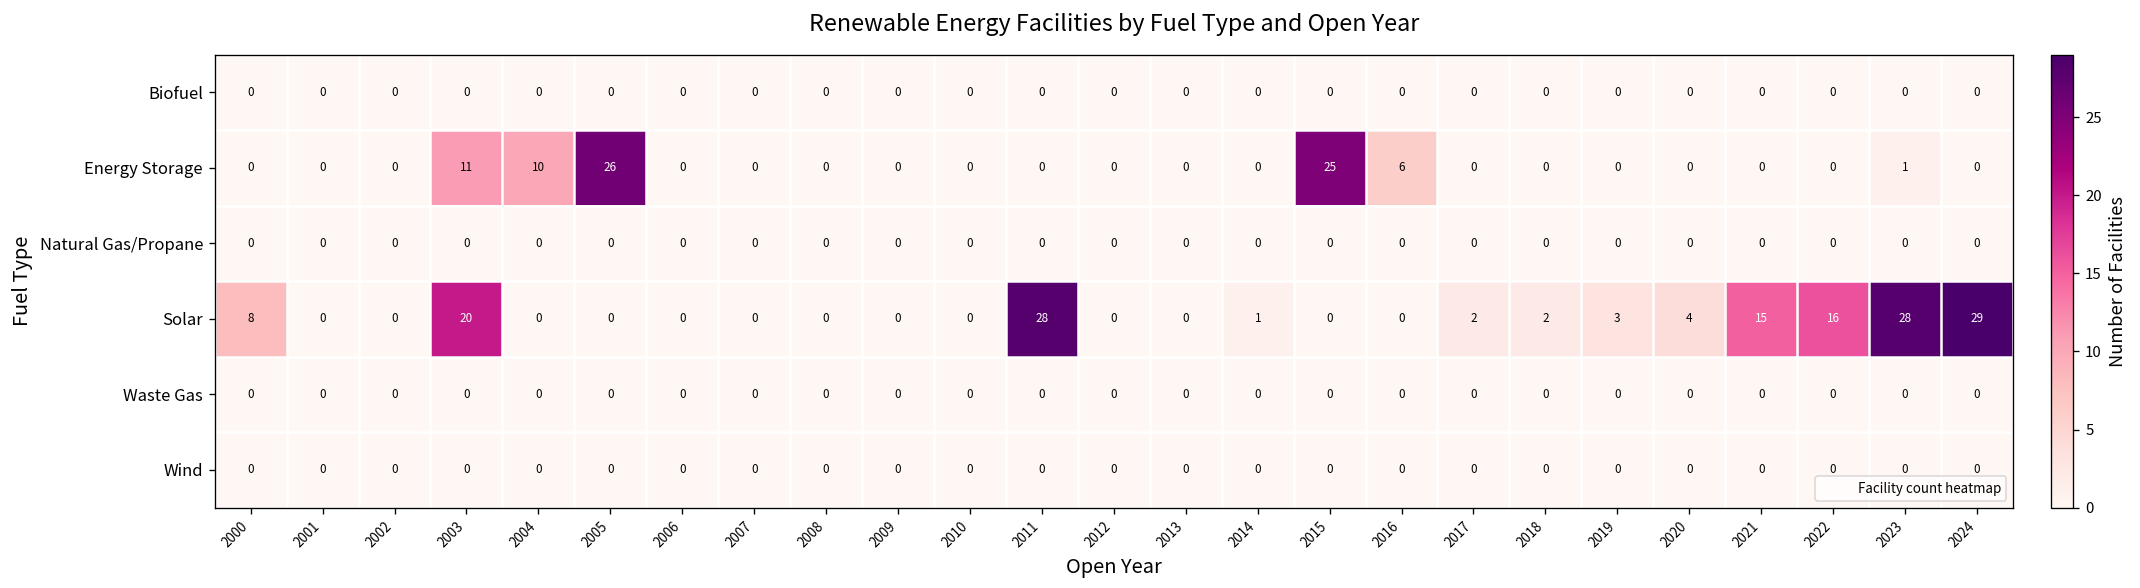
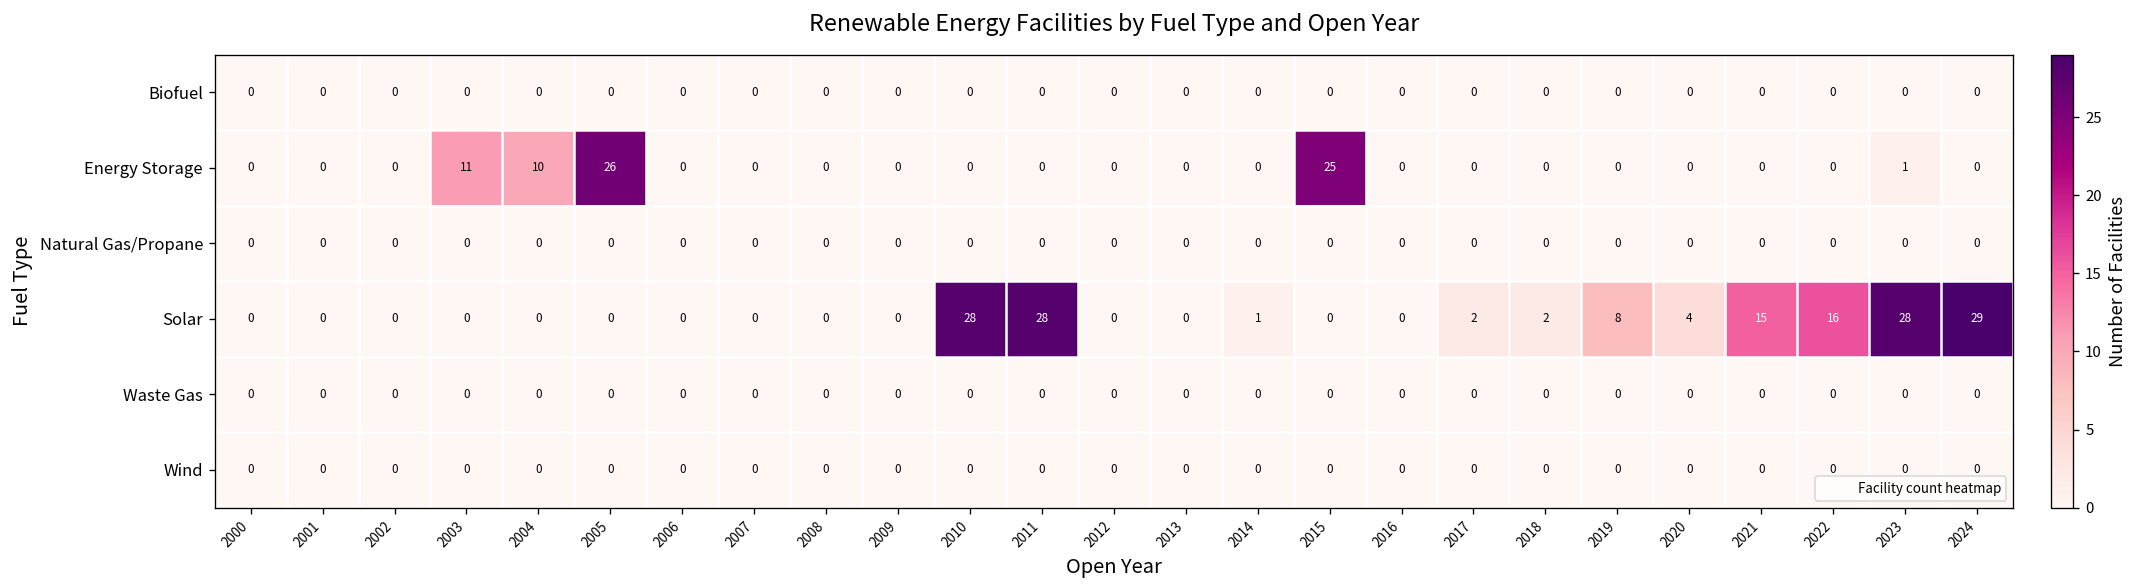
Energy Storage, 2016: 6 -> 0
Solar, 2000: 8 -> 0
Solar, 2003: 20 -> 0
Solar, 2010: 0 -> 28
Solar, 2019: 3 -> 8
